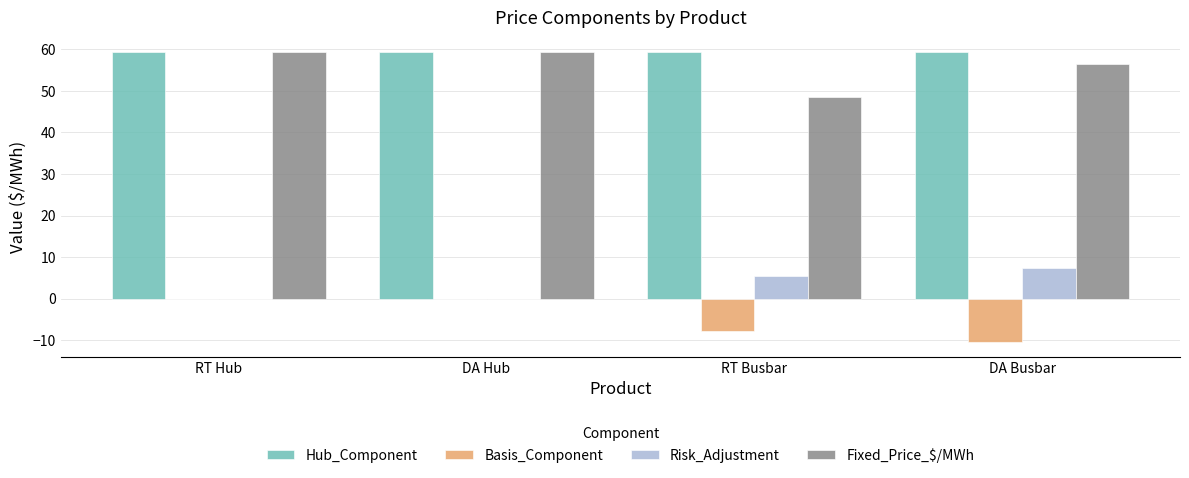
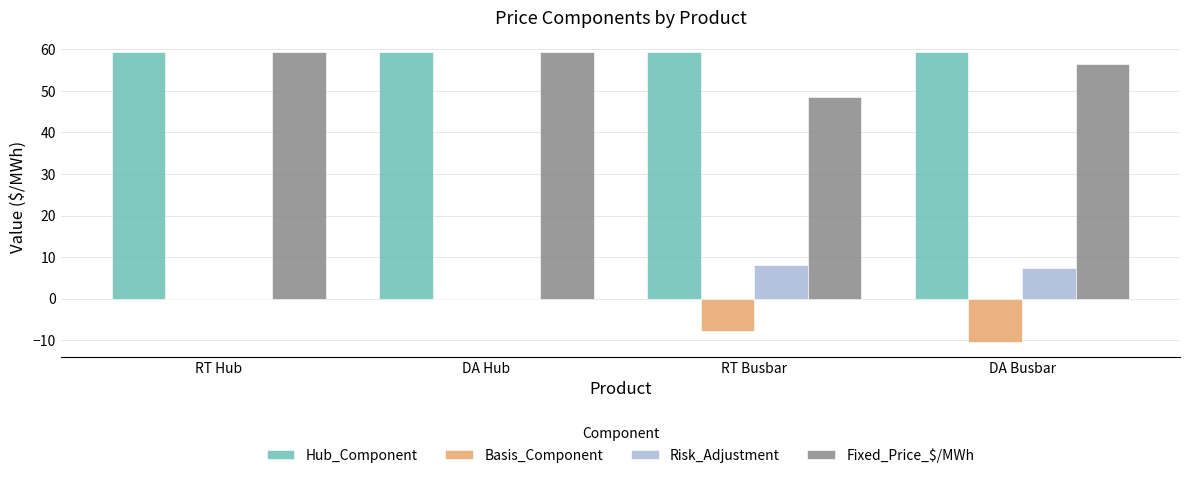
Risk_Adjustment, RT Busbar: 5 -> 8
